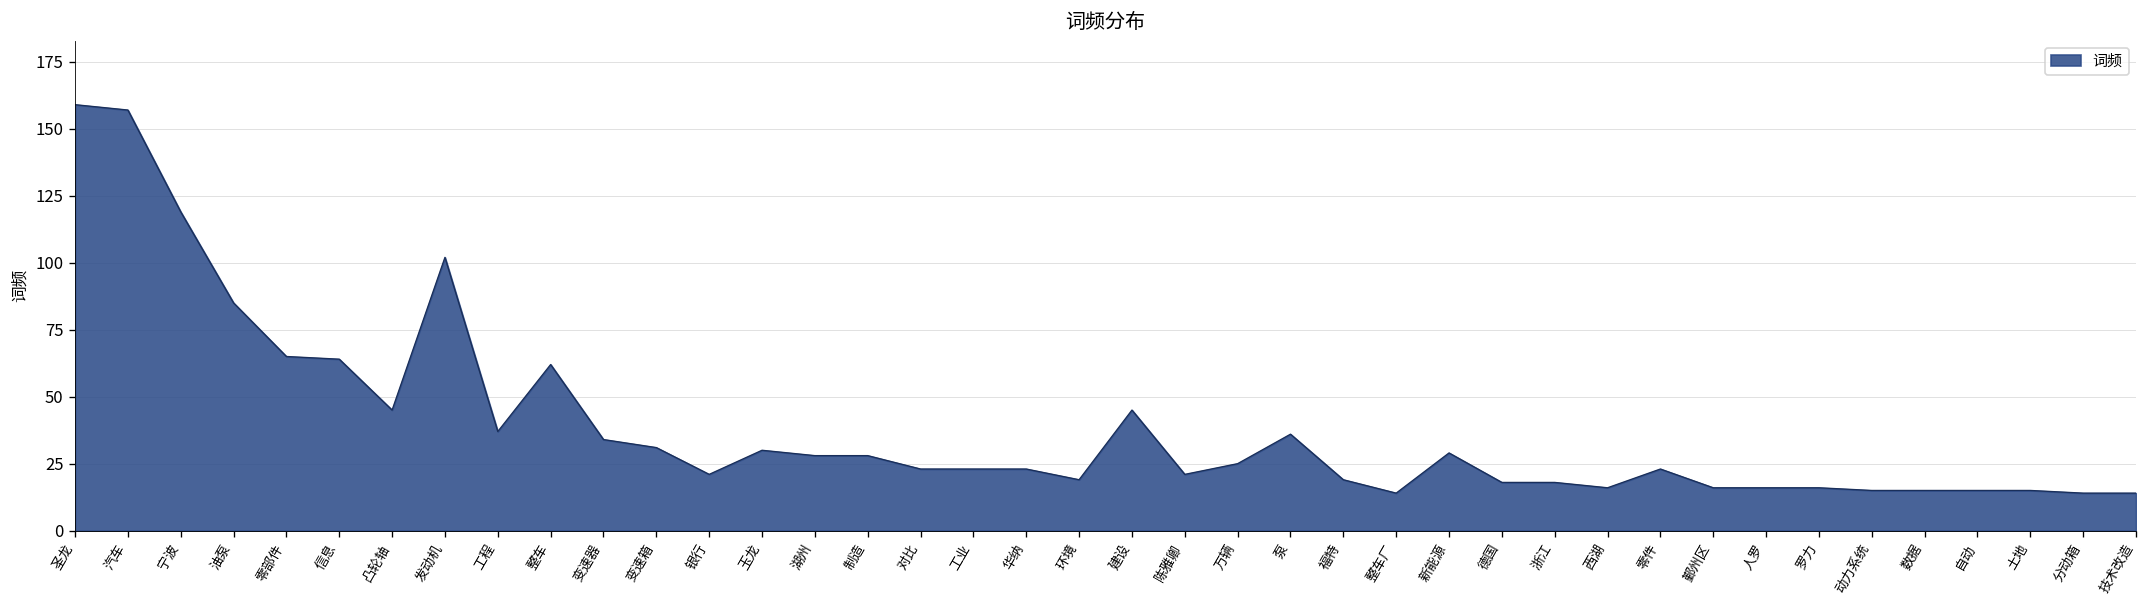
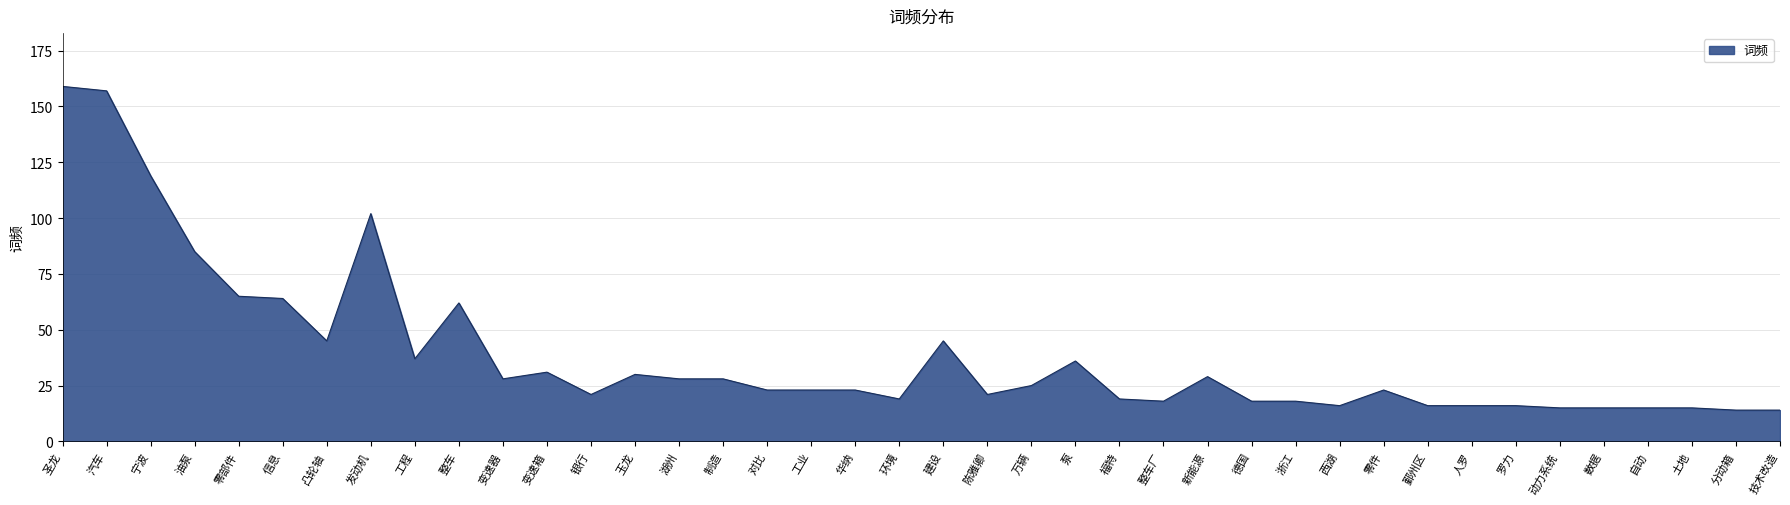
变速器: 34 -> 28
整车厂: 14 -> 18
